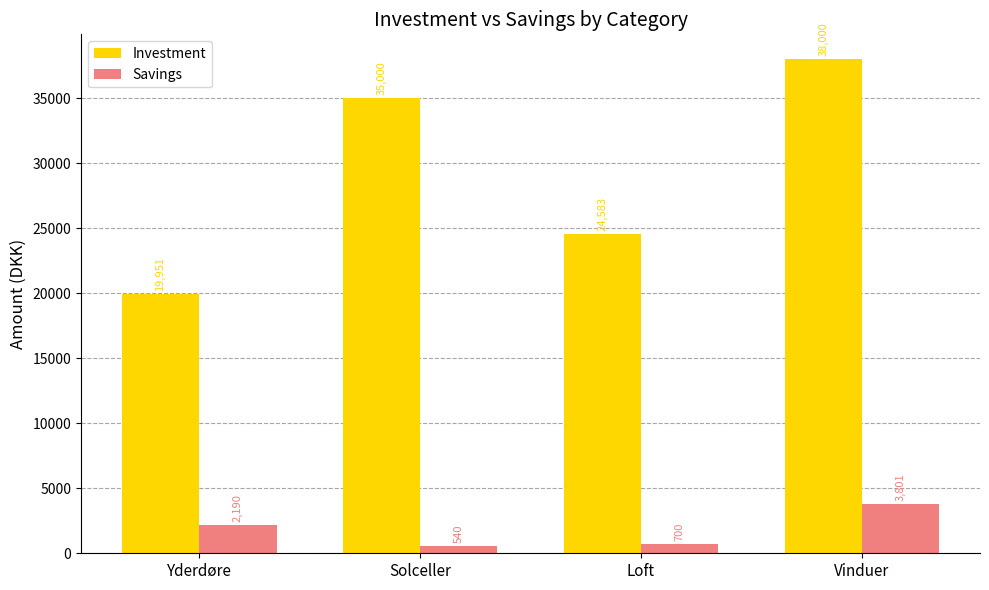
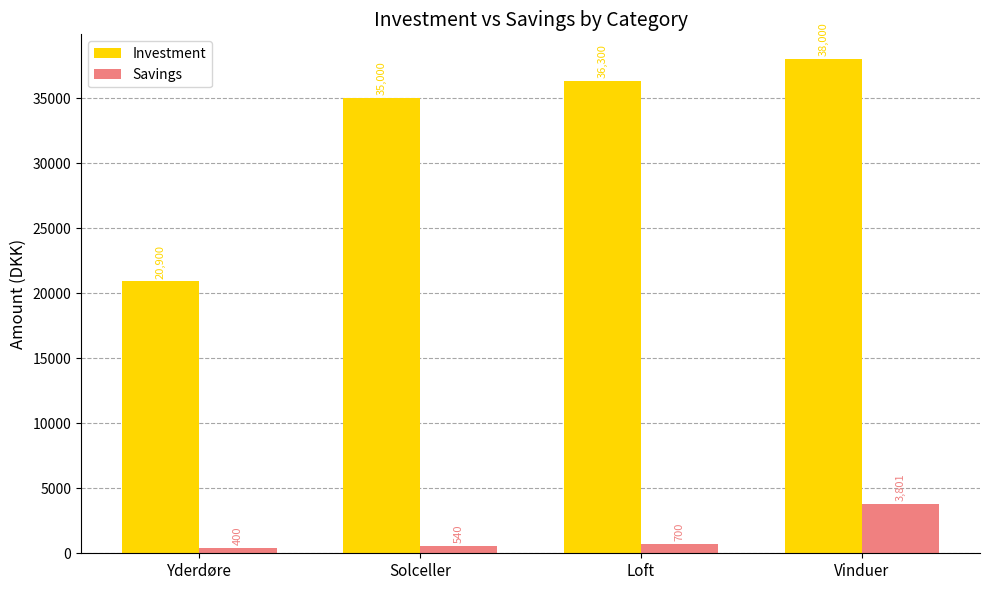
Investment, Yderdøre: 19,951 -> 20,900
Savings, Yderdøre: 2,190 -> 400
Investment, Loft: 24,583 -> 36,300
